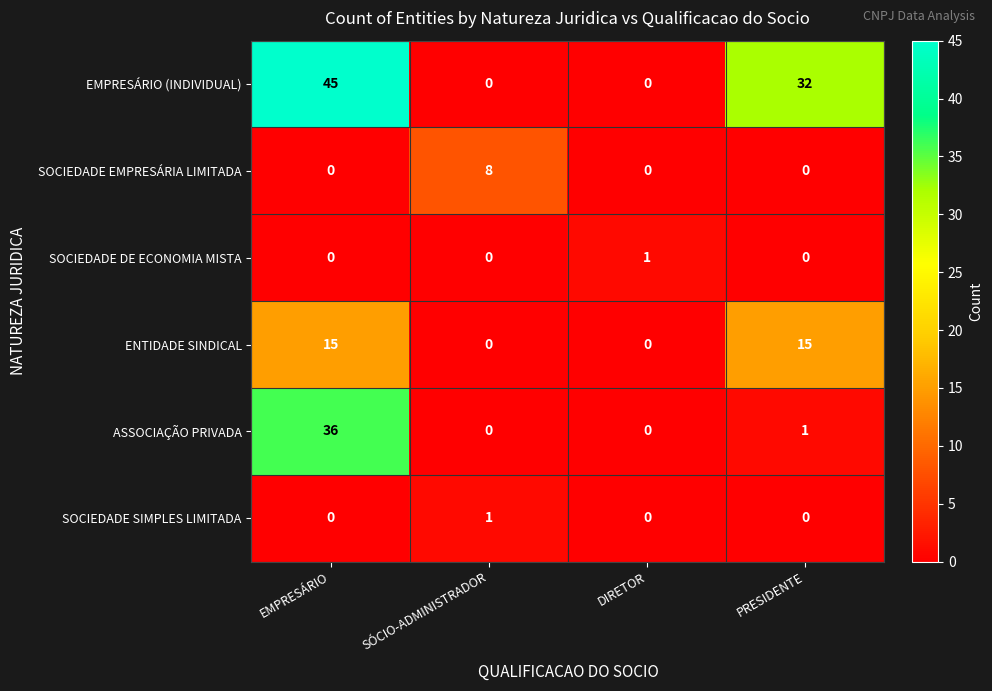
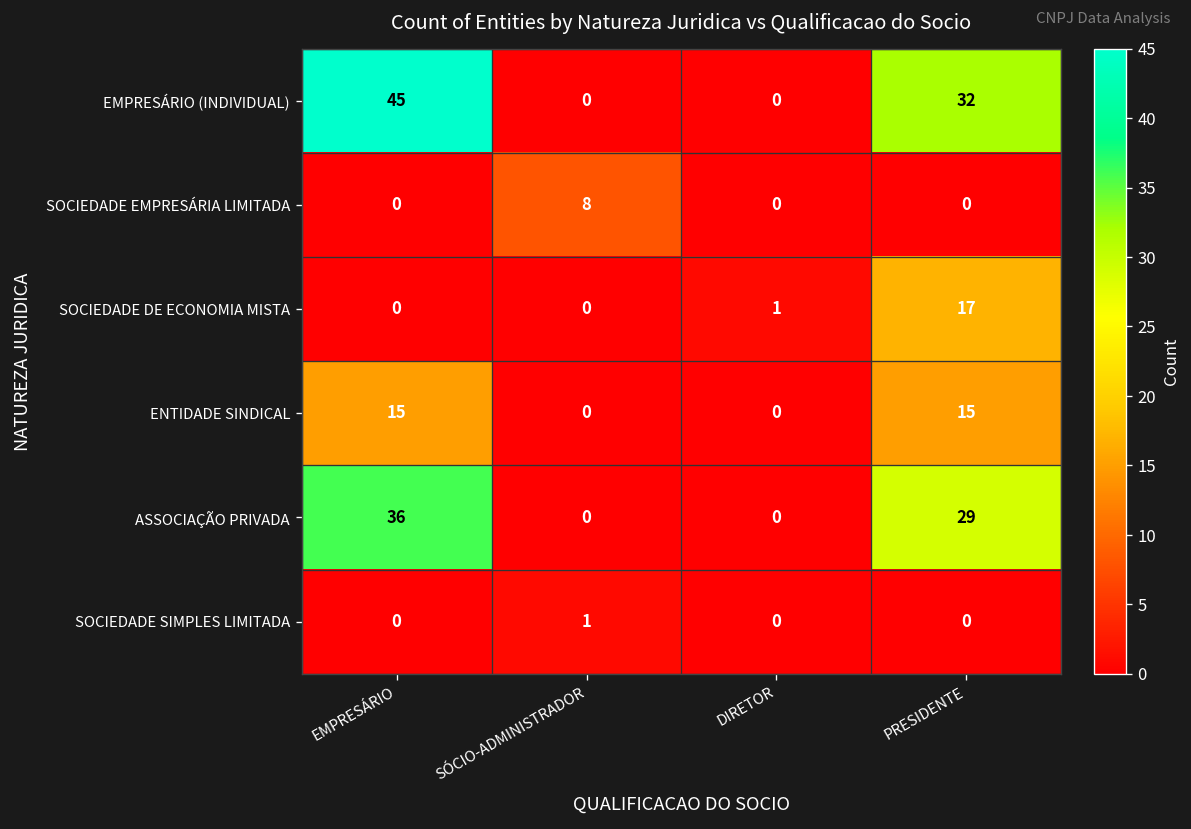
SOCIEDADE DE ECONOMIA MISTA, PRESIDENTE: 0 -> 17
ASSOCIAÇÃO PRIVADA, PRESIDENTE: 1 -> 29
